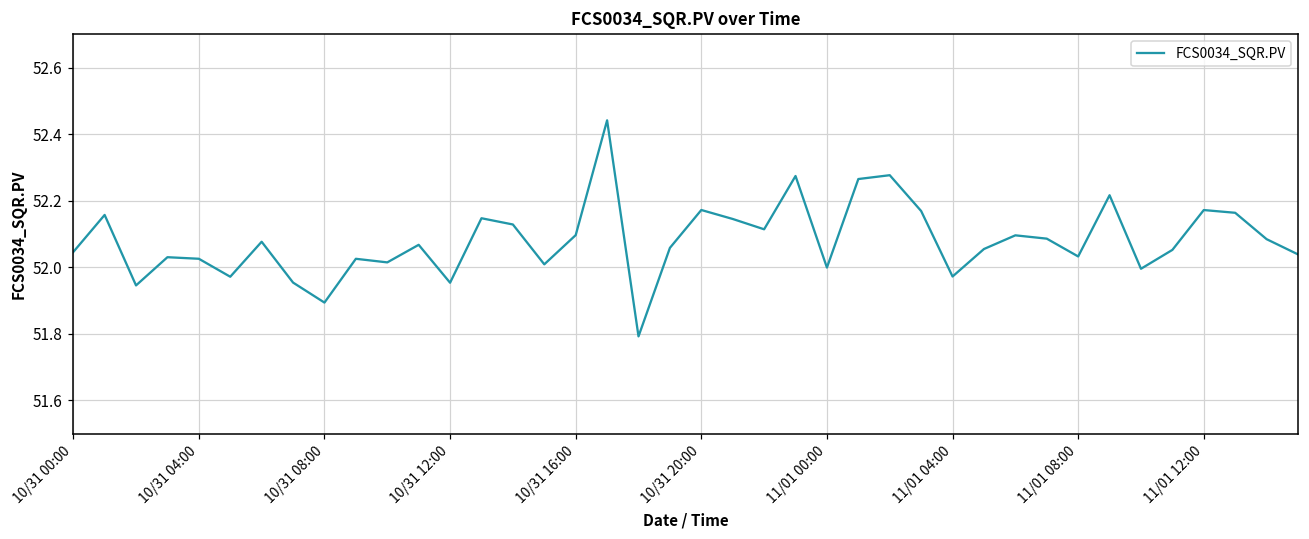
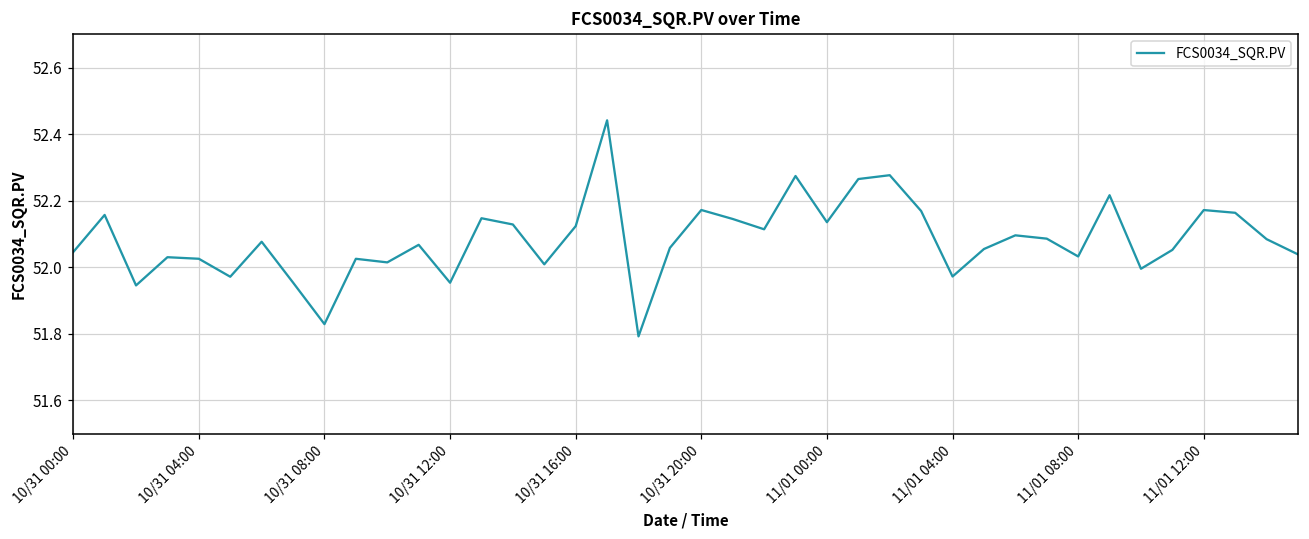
10/31 08:00: 51.89 -> 51.83
10/31 16:00: 52.10 -> 52.12
11/01 00:00: 52.00 -> 52.14
